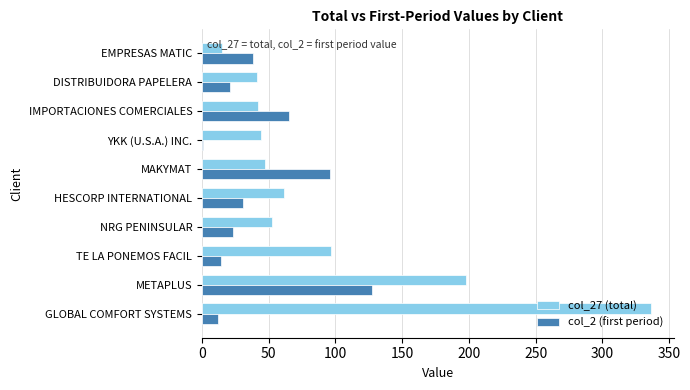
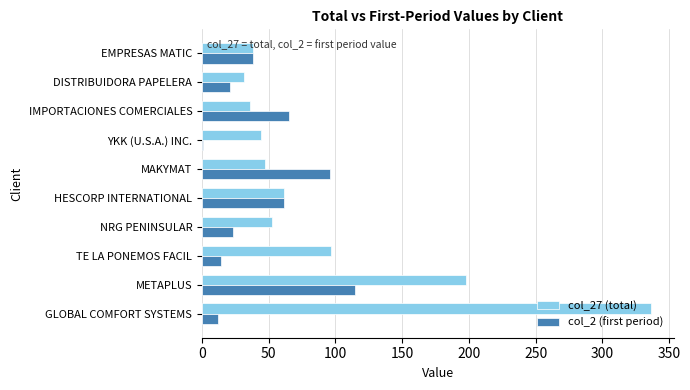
col_27 (total), EMPRESAS MATIC: 15 -> 38
col_27 (total), DISTRIBUIDORA PAPELERA: 41 -> 32
col_27 (total), IMPORTACIONES COMERCIALES: 42 -> 36
col_2 (first period), HESCORP INTERNATIONAL: 30 -> 61
col_2 (first period), METAPLUS: 128 -> 115
